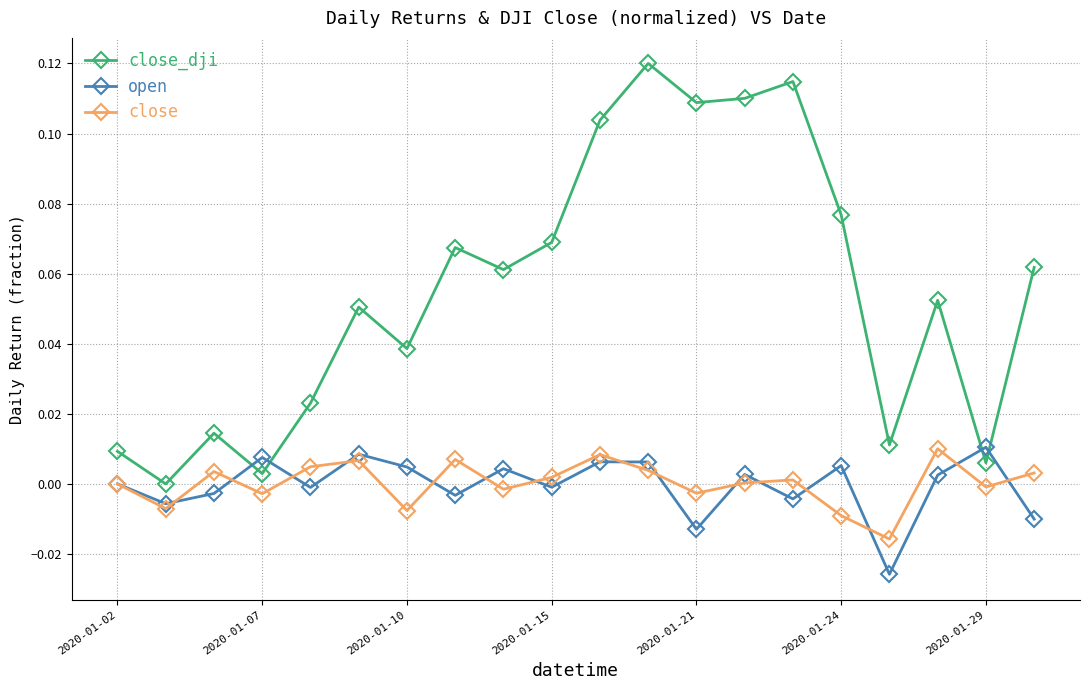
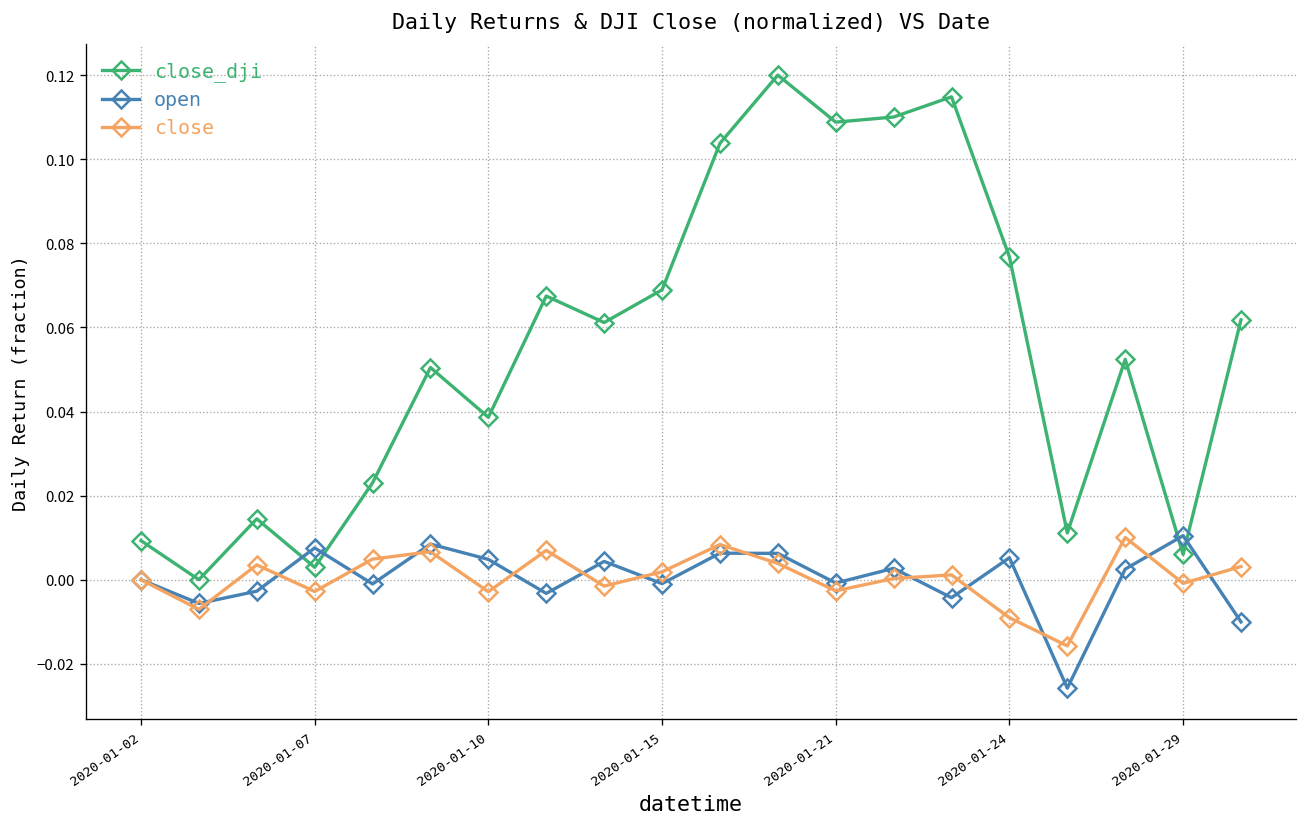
close, 2020-01-10: -0.008 -> -0.003
open, 2020-01-21: -0.013 -> -0.001
